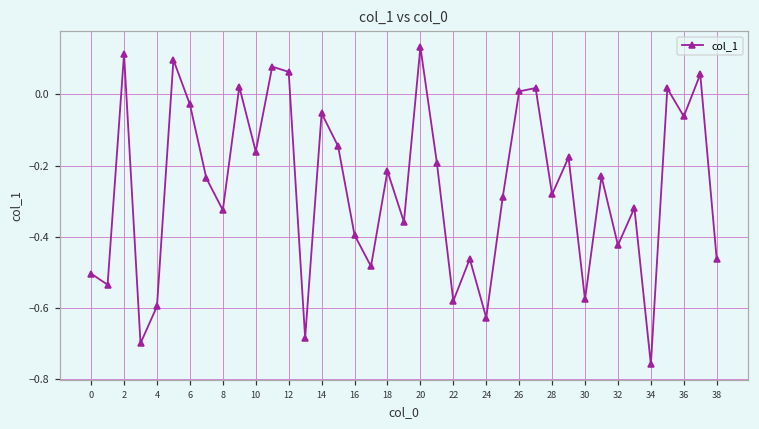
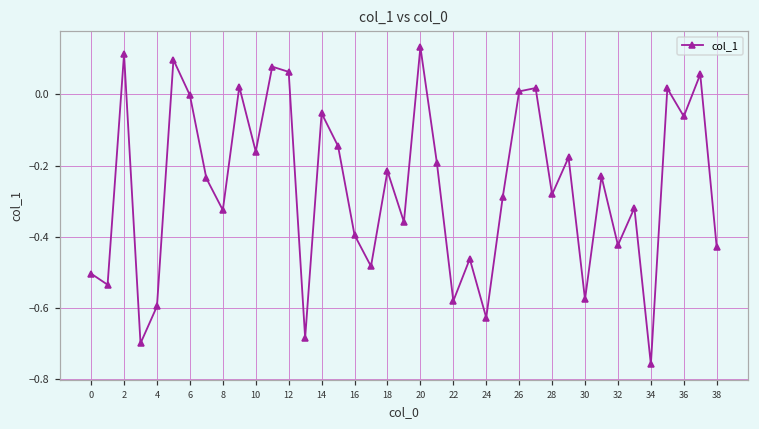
6: -0.03 -> 0.00
38: -0.46 -> -0.43
